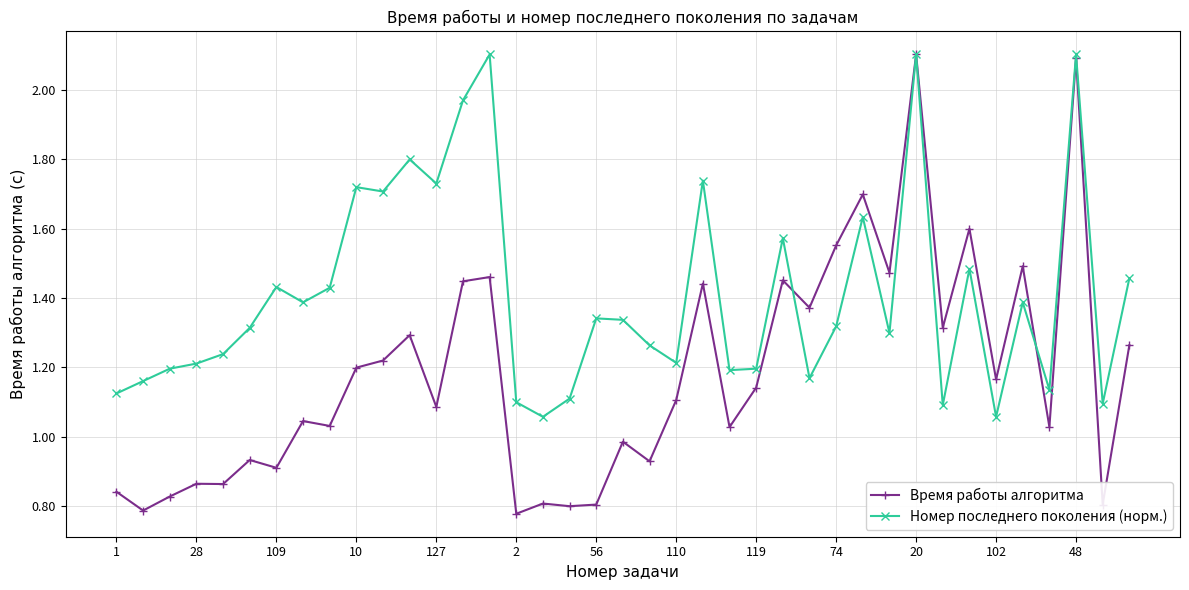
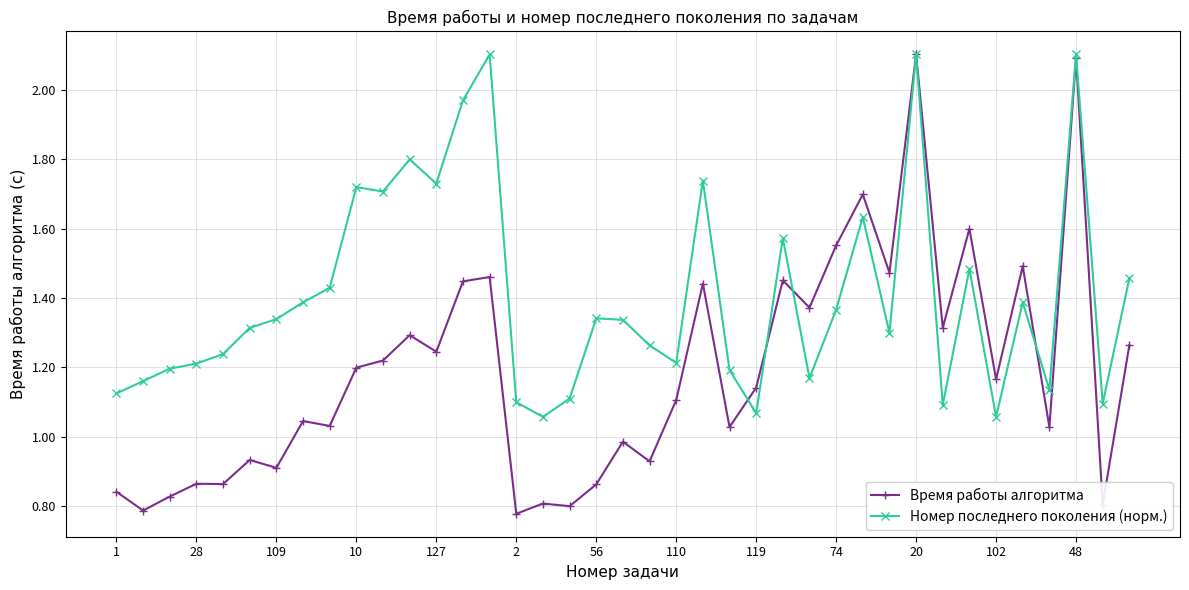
Номер последнего поколения (норм.), 109: 1.43 -> 1.34
Время работы алгоритма, 127: 1.09 -> 1.25
Время работы алгоритма, 56: 0.80 -> 0.86
Номер последнего поколения (норм.), 119: 1.20 -> 1.07
Номер последнего поколения (норм.), 74: 1.32 -> 1.37
